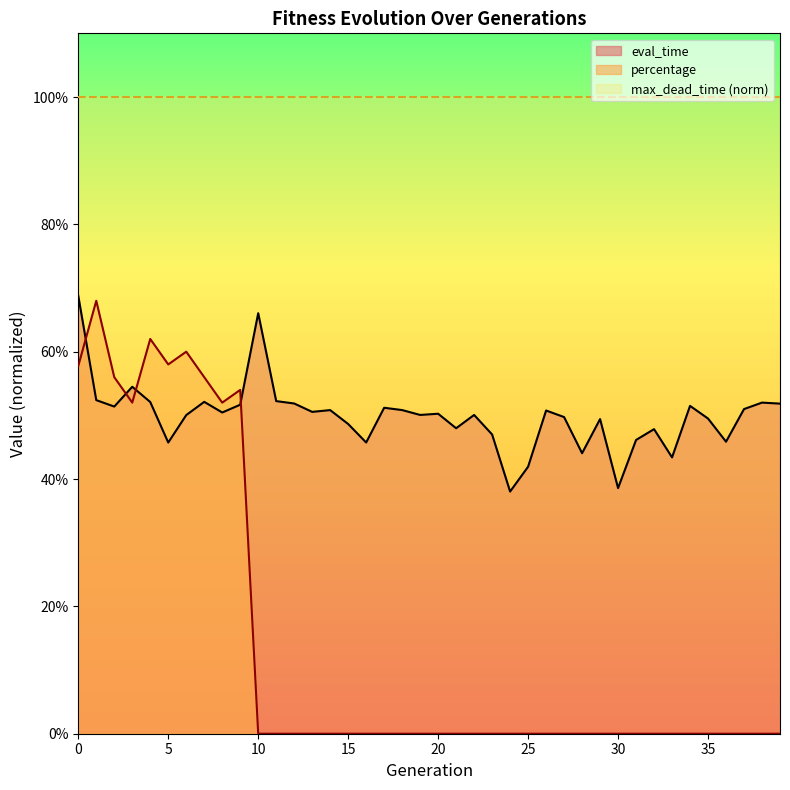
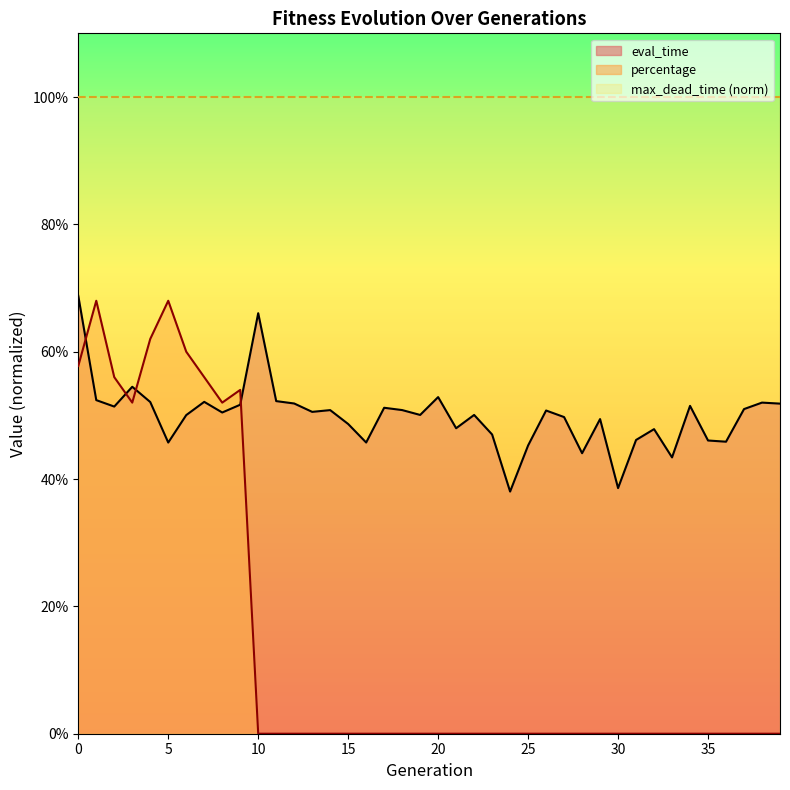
percentage, 5: 58% -> 68%
eval_time, 20: 50% -> 53%
eval_time, 25: 42% -> 45%
eval_time, 35: 50% -> 46%
